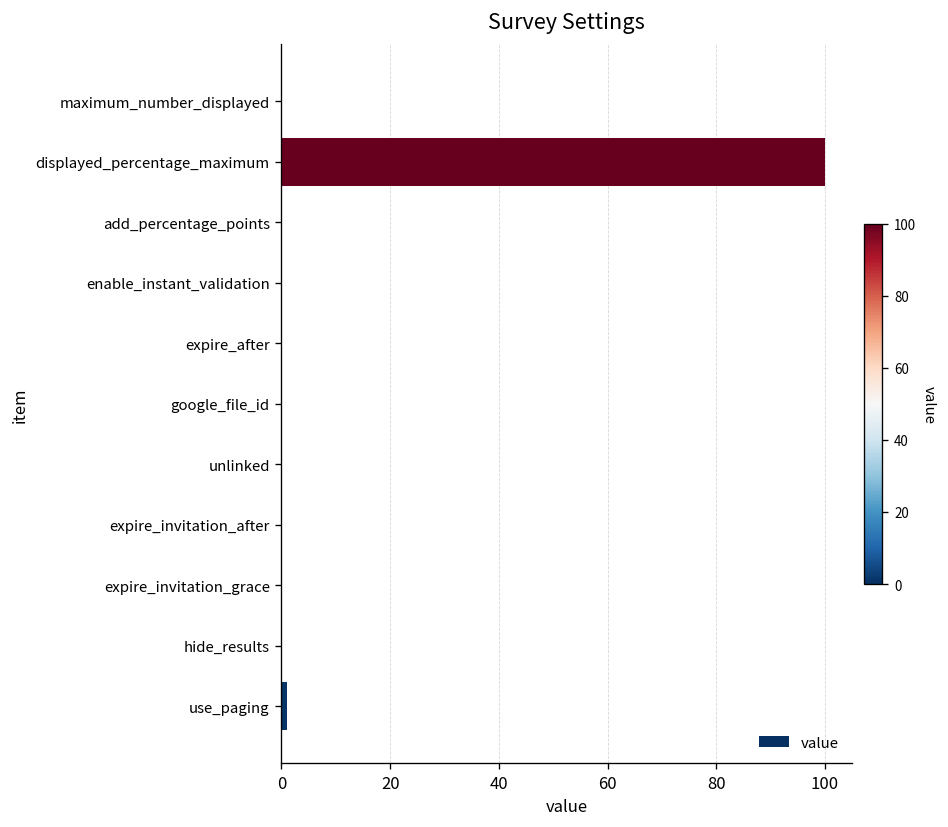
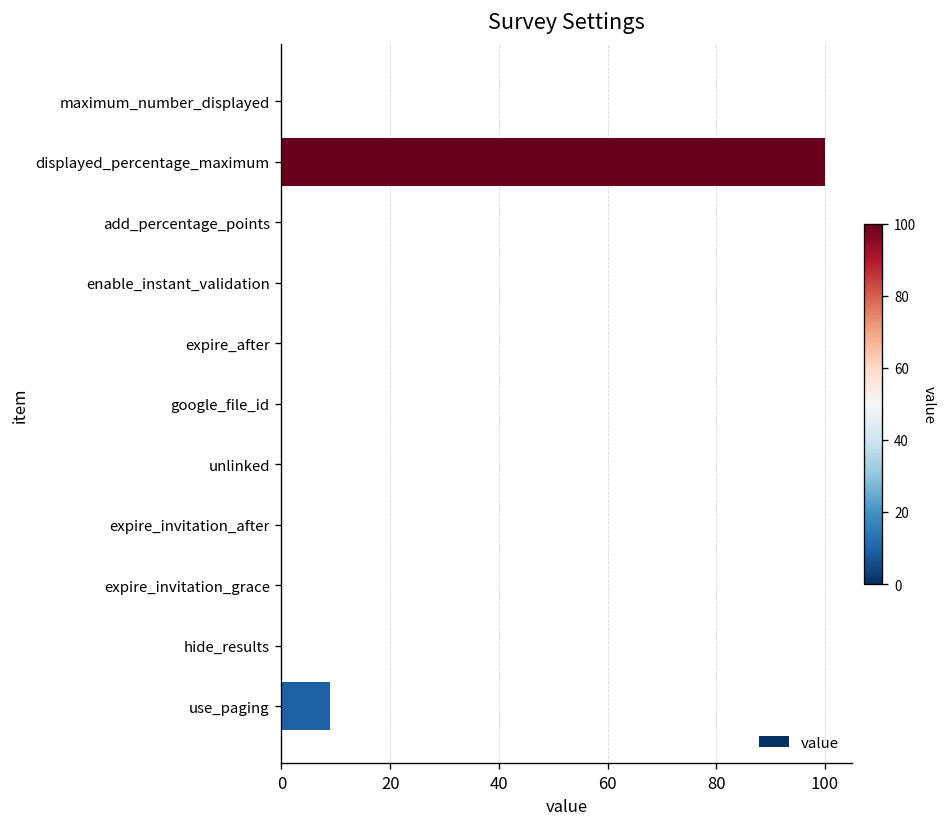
use_paging: 1 -> 9
